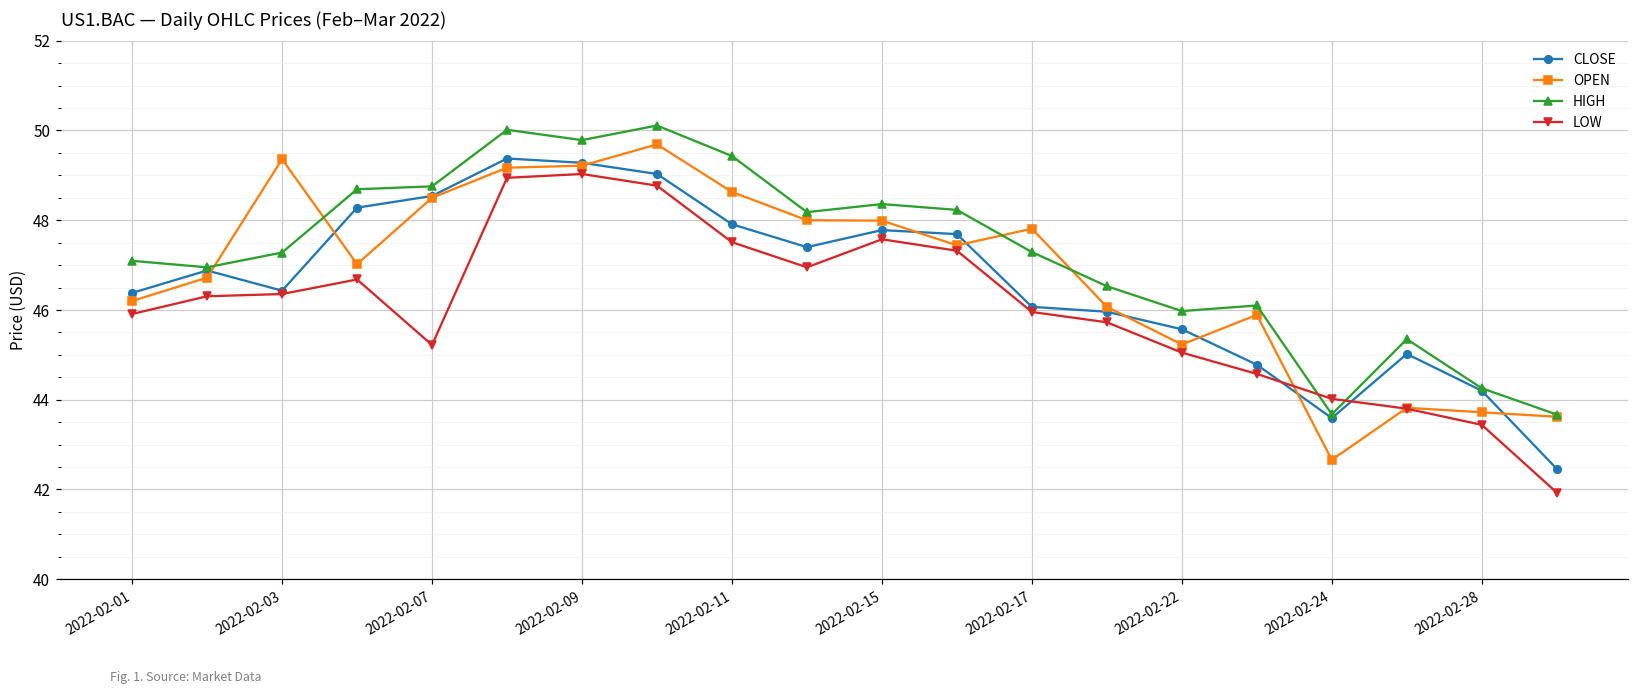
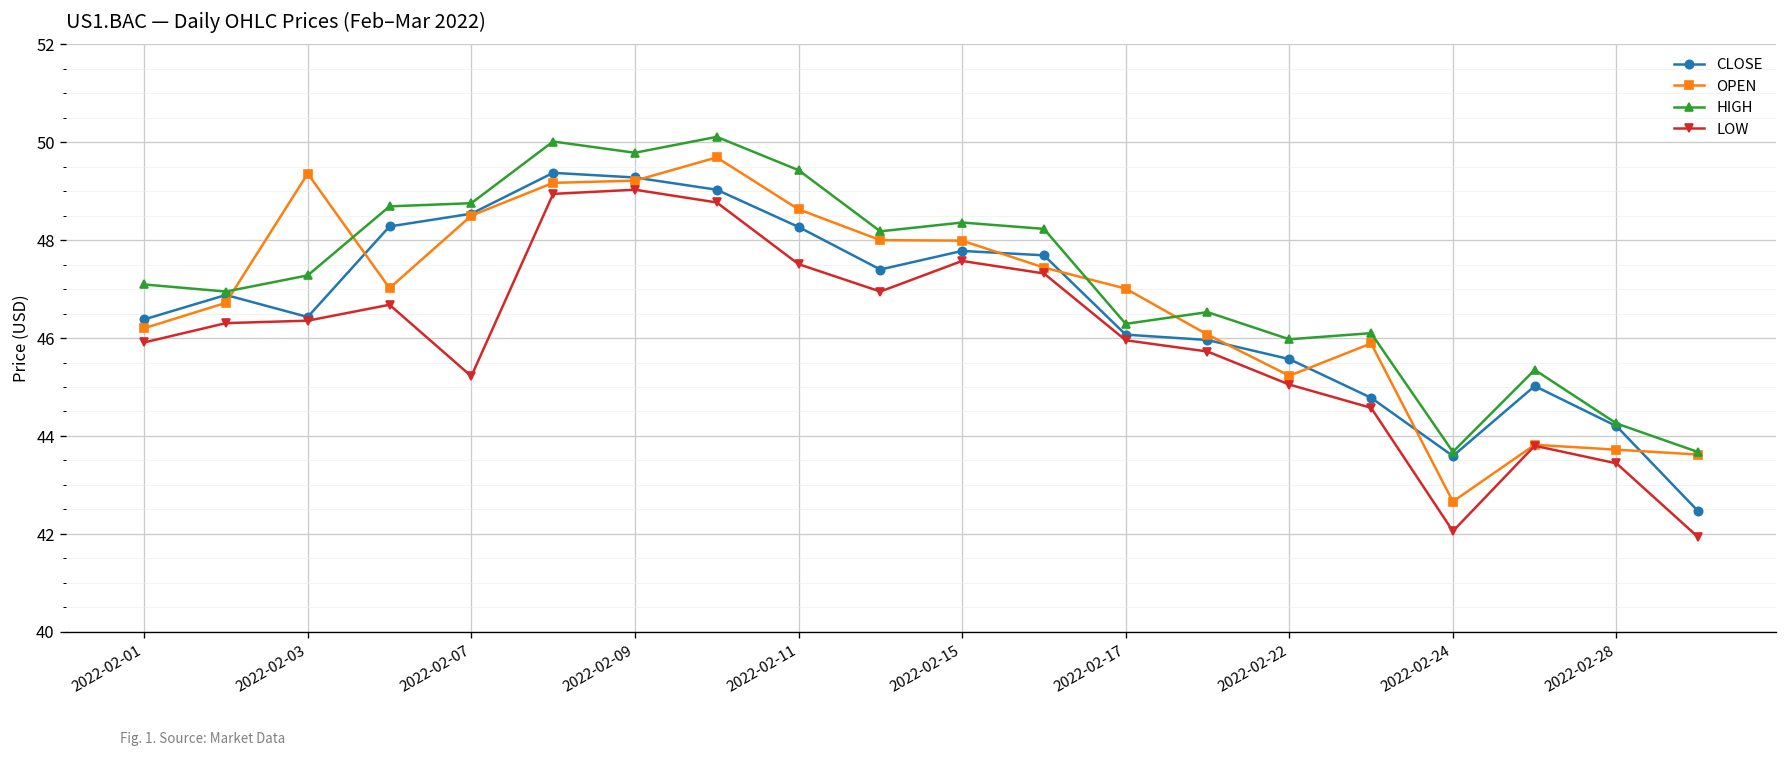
CLOSE, 2022-02-11: 47.9 -> 48.3
OPEN, 2022-02-17: 47.8 -> 47.0
HIGH, 2022-02-17: 47.3 -> 46.3
LOW, 2022-02-24: 44.0 -> 42.1
